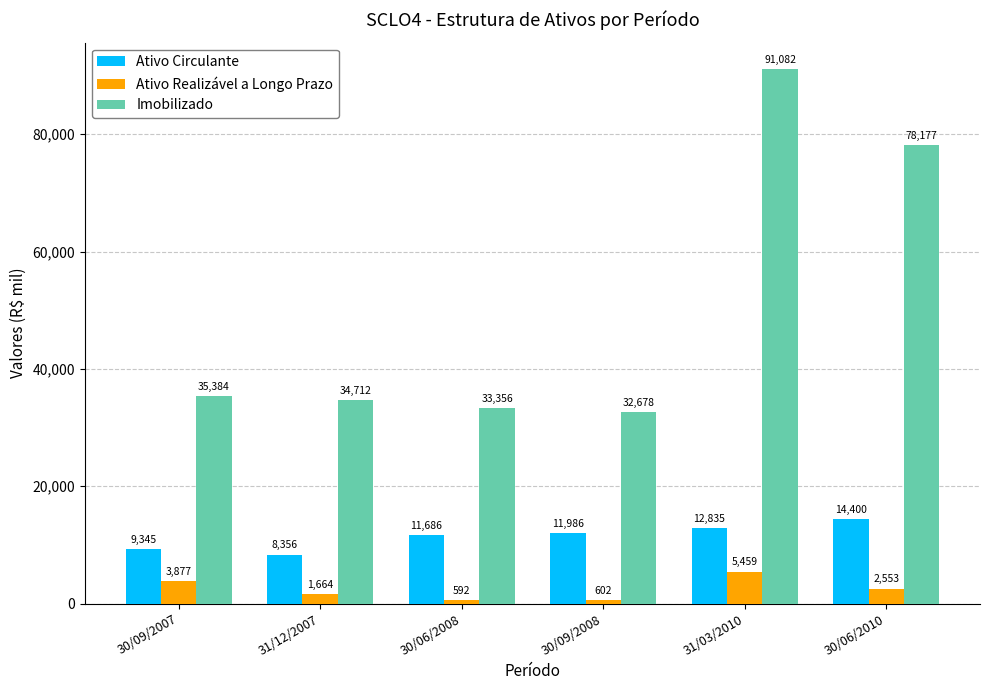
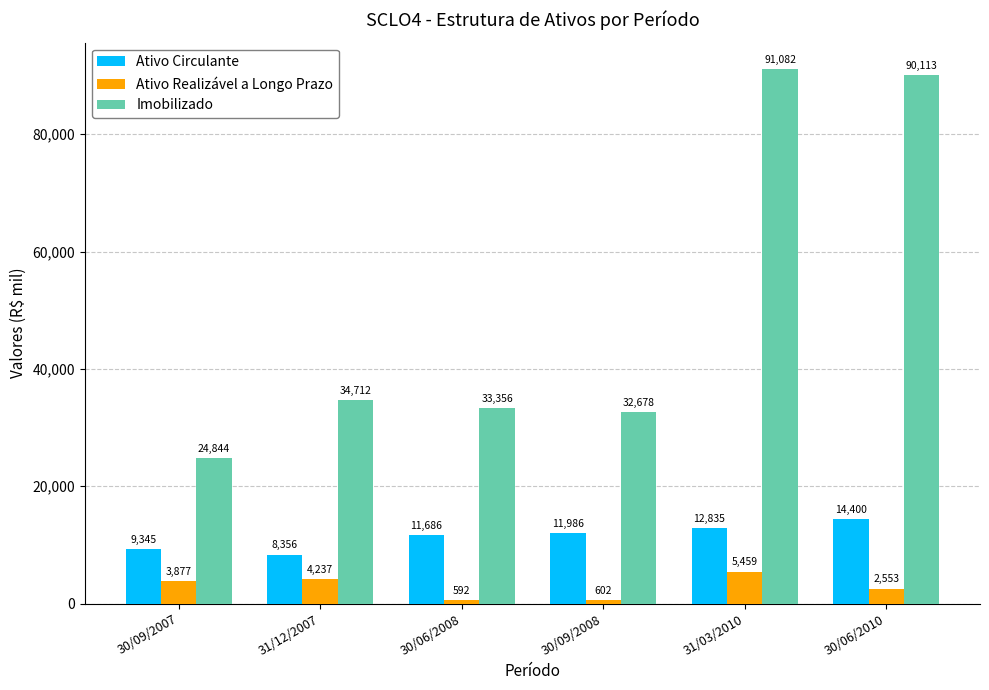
Imobilizado, 30/09/2007: 35,384 -> 24,844
Ativo Realizável a Longo Prazo, 31/12/2007: 1,664 -> 4,237
Imobilizado, 30/06/2010: 78,177 -> 90,113
